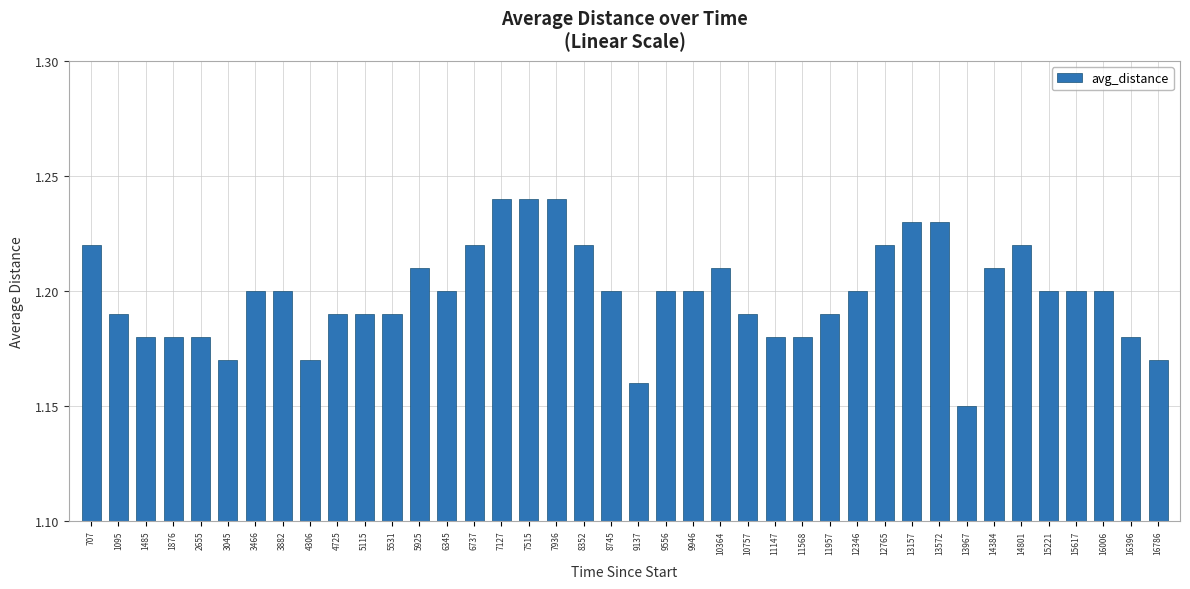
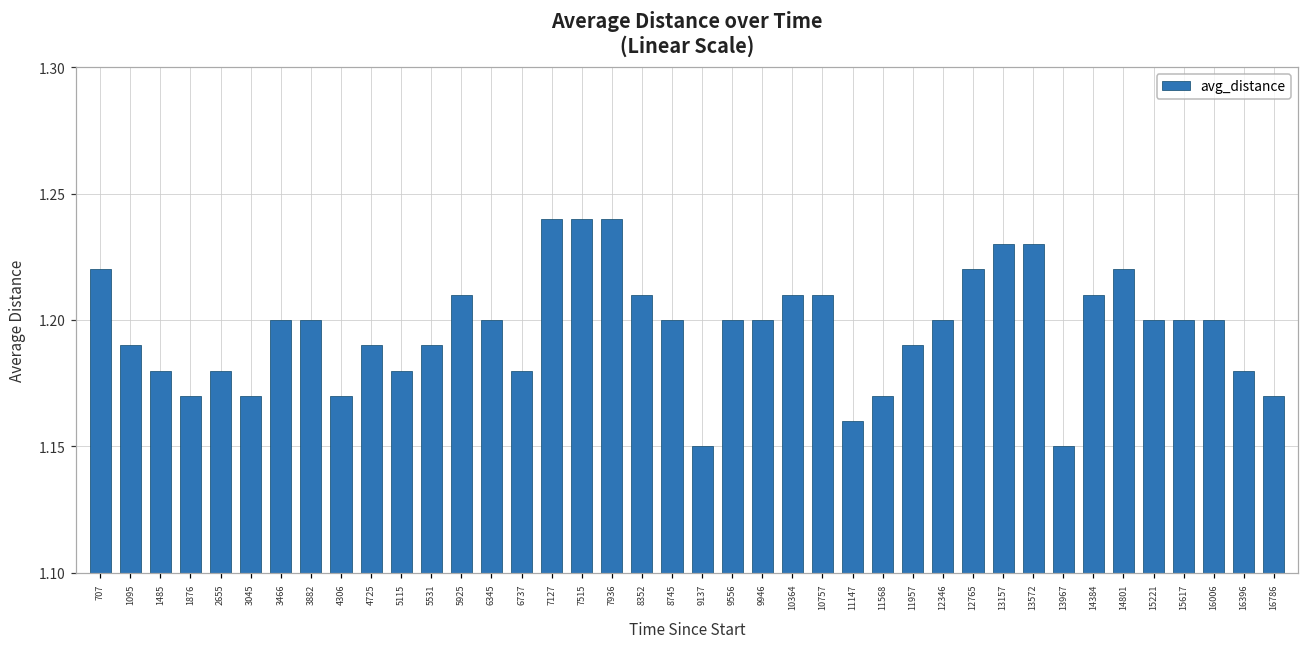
1876: 1.18 -> 1.17
5115: 1.19 -> 1.18
6737: 1.22 -> 1.18
8352: 1.22 -> 1.21
9137: 1.16 -> 1.15
10757: 1.19 -> 1.21
11147: 1.18 -> 1.16
11568: 1.18 -> 1.17
